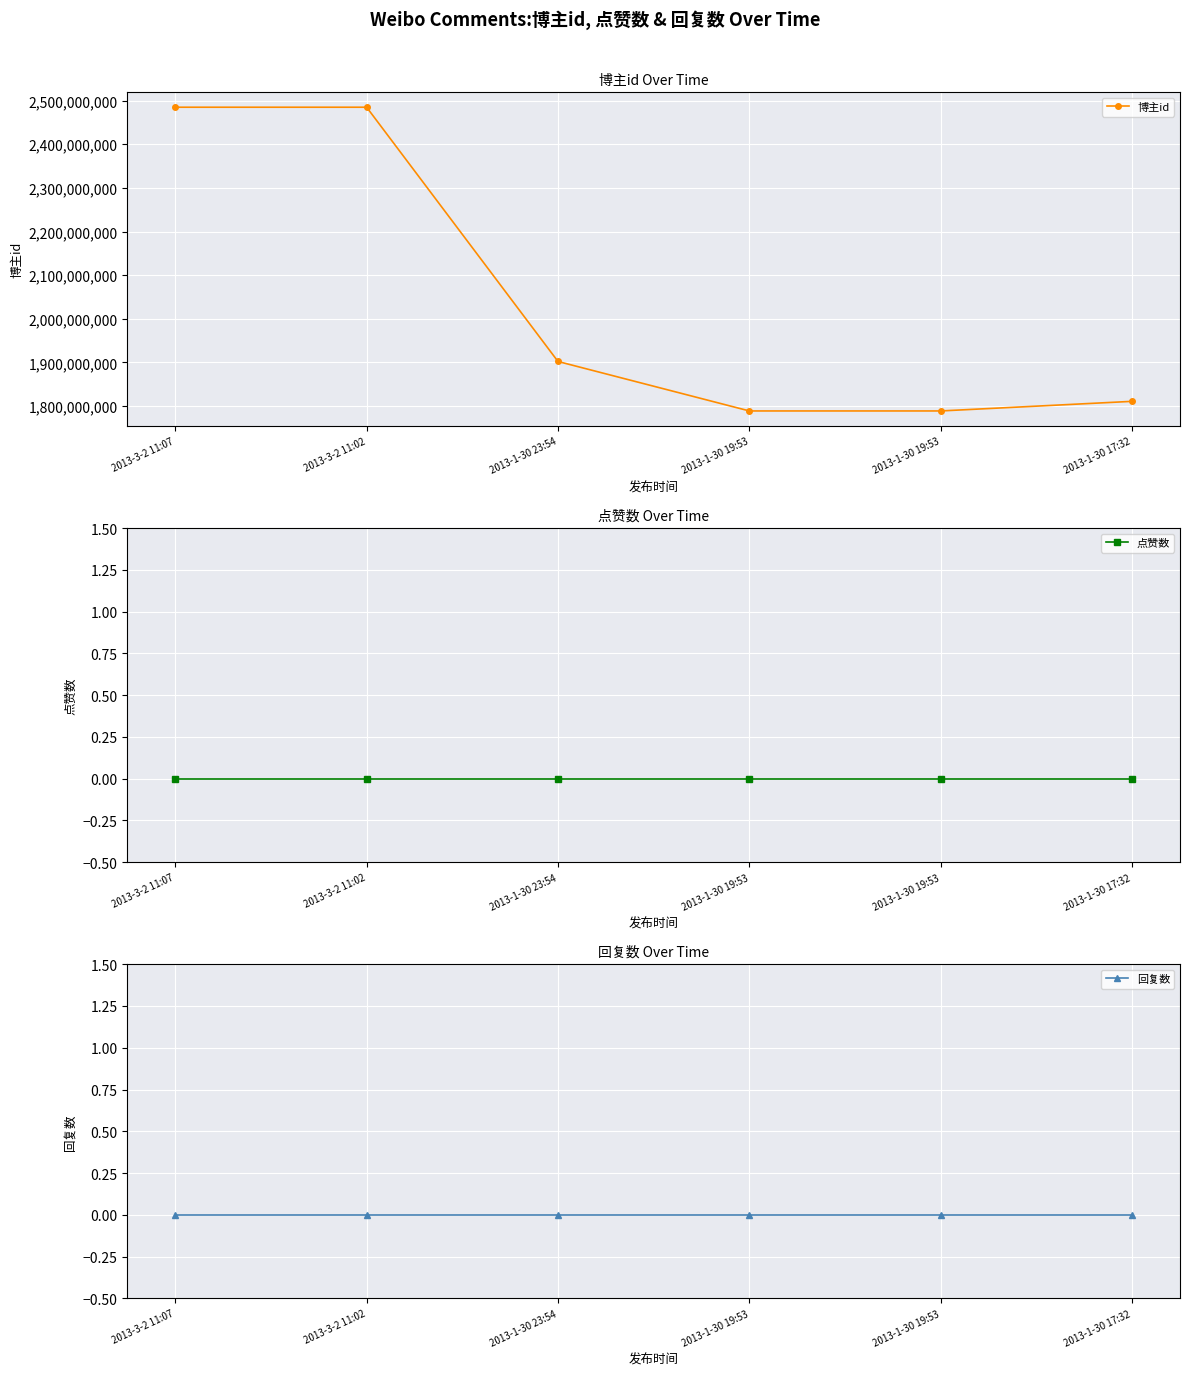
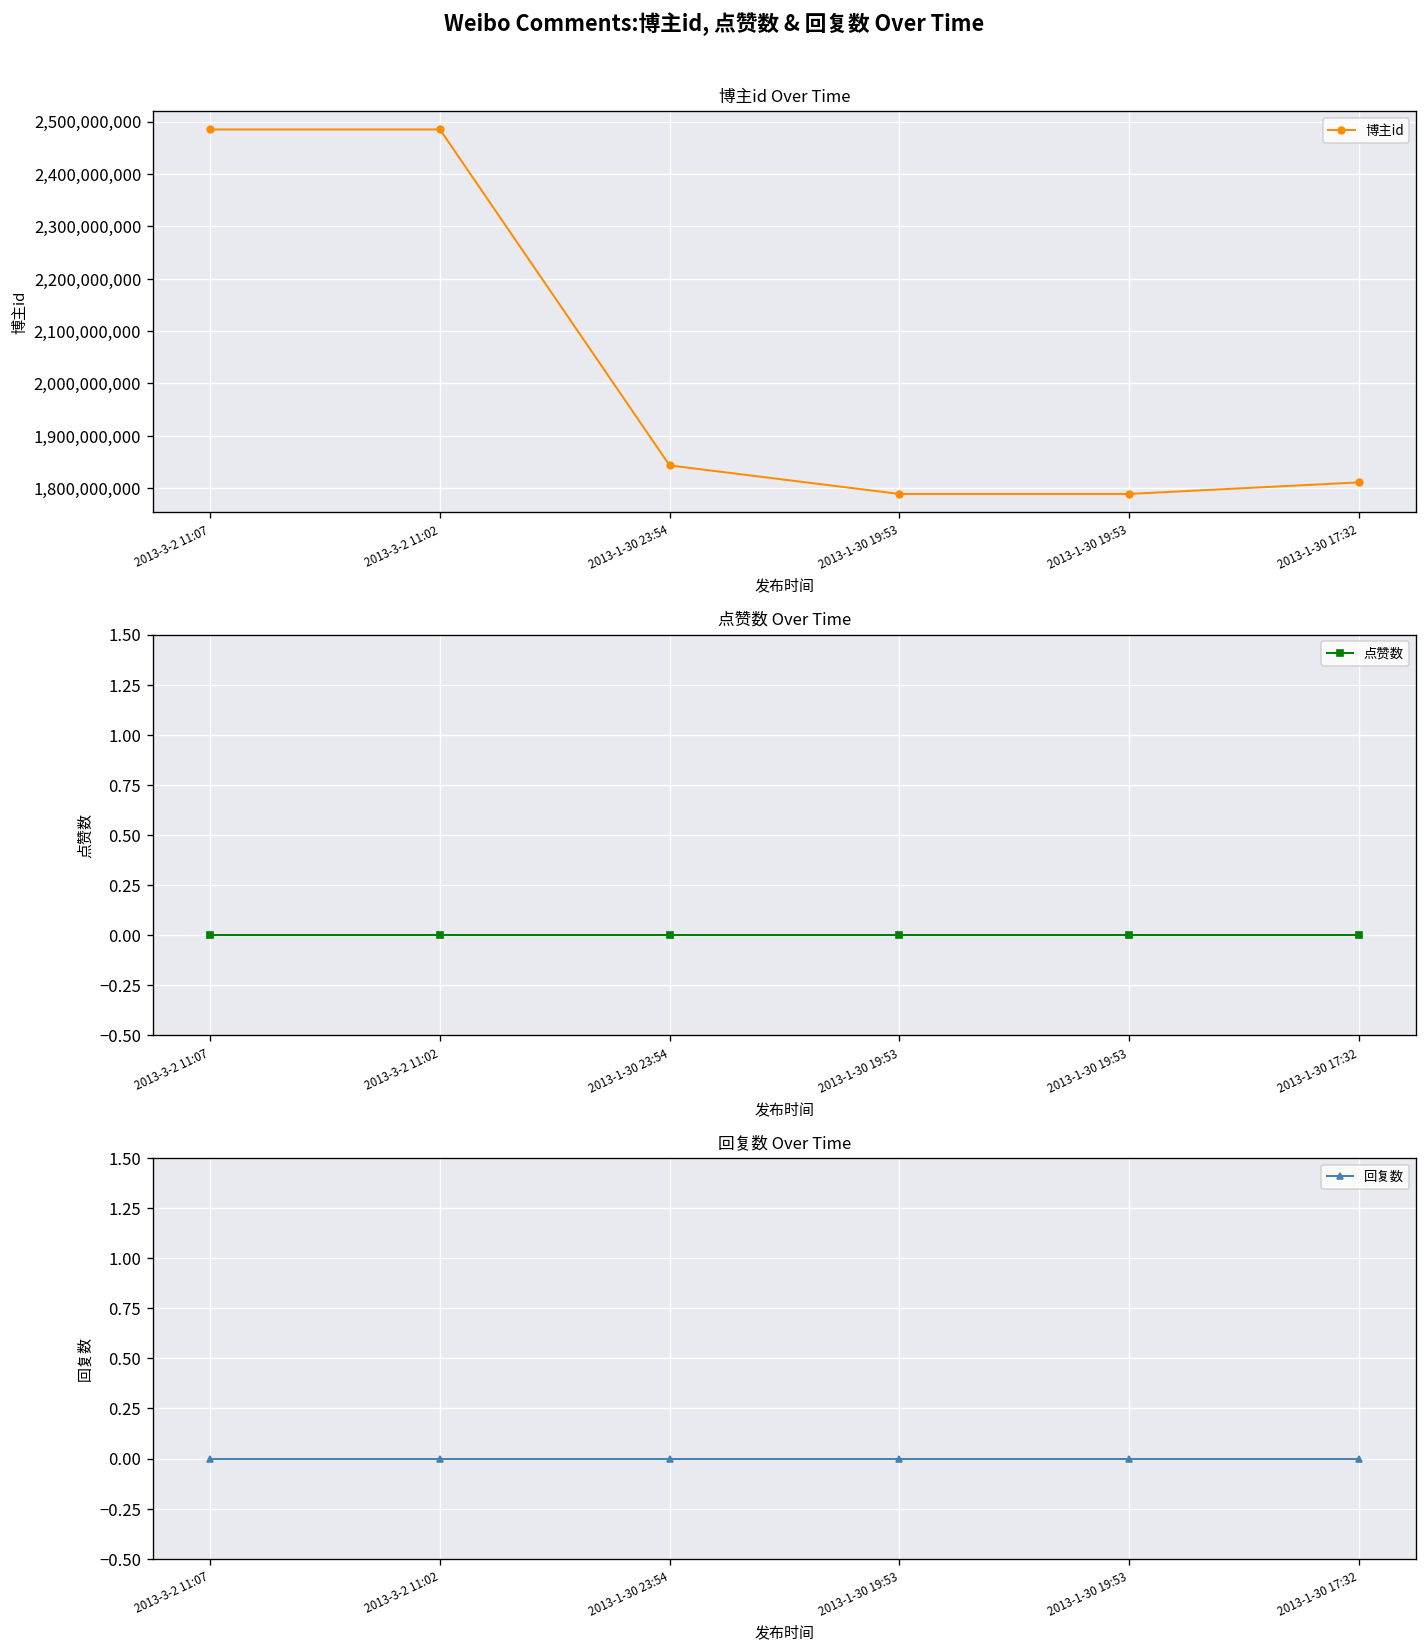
博主id Over Time, 2013-1-30 23:54: 1,900,000,000 -> 1,840,000,000
